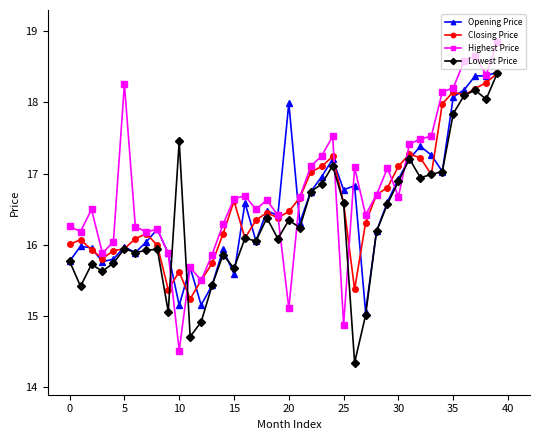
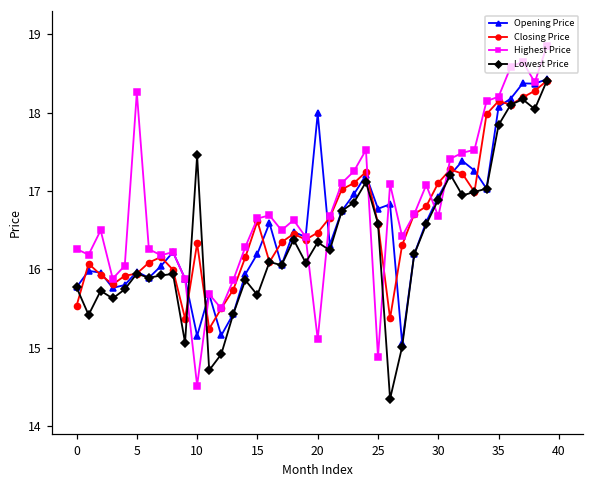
Closing Price, 0: 16.0 -> 15.5
Closing Price, 10: 15.6 -> 16.3
Opening Price, 15: 15.6 -> 16.2
